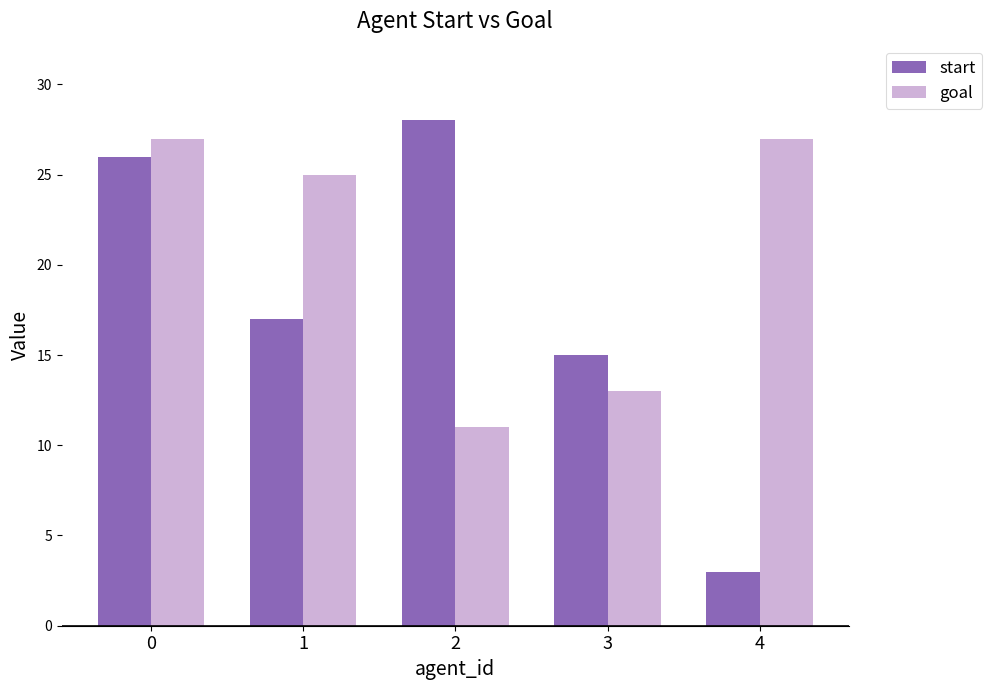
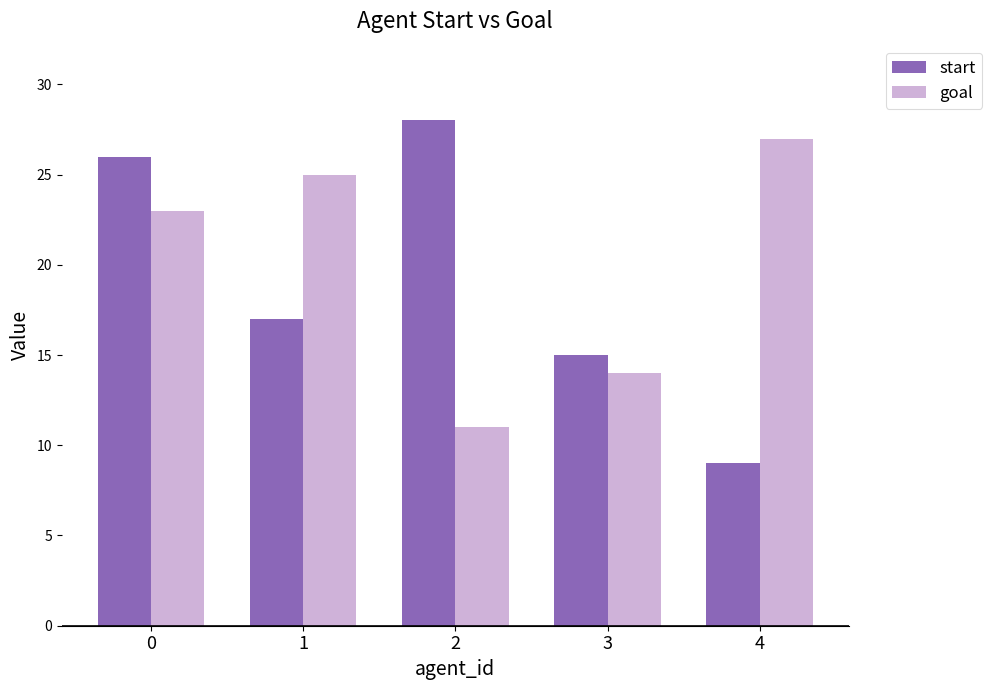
goal, 0: 27 -> 23
goal, 3: 13 -> 14
start, 4: 3 -> 9
